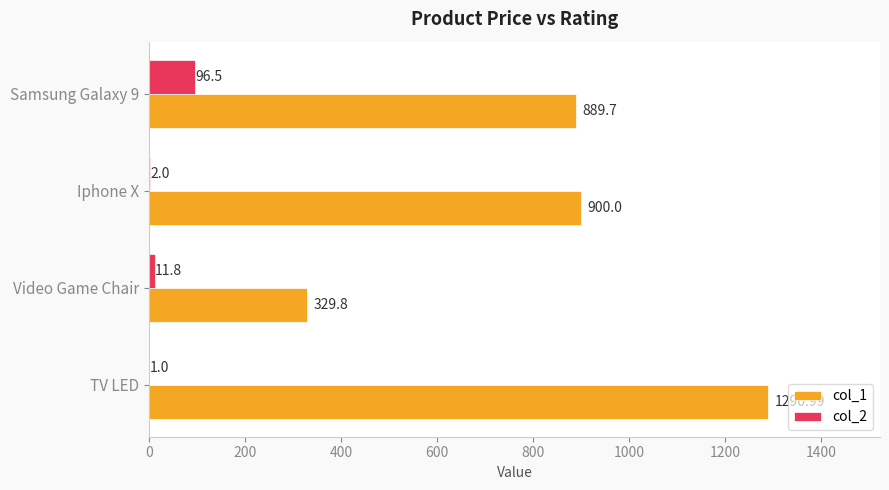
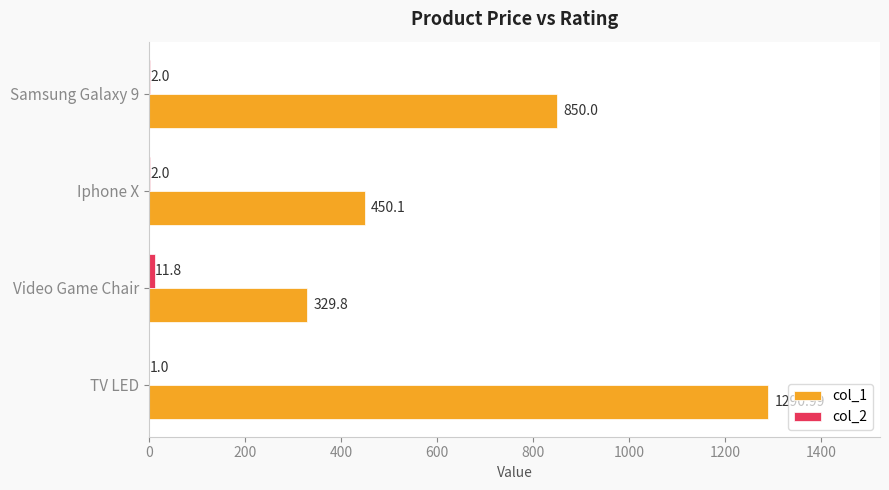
col_2, Samsung Galaxy 9: 96.5 -> 2.0
col_1, Samsung Galaxy 9: 889.7 -> 850.0
col_1, Iphone X: 900.0 -> 450.1
